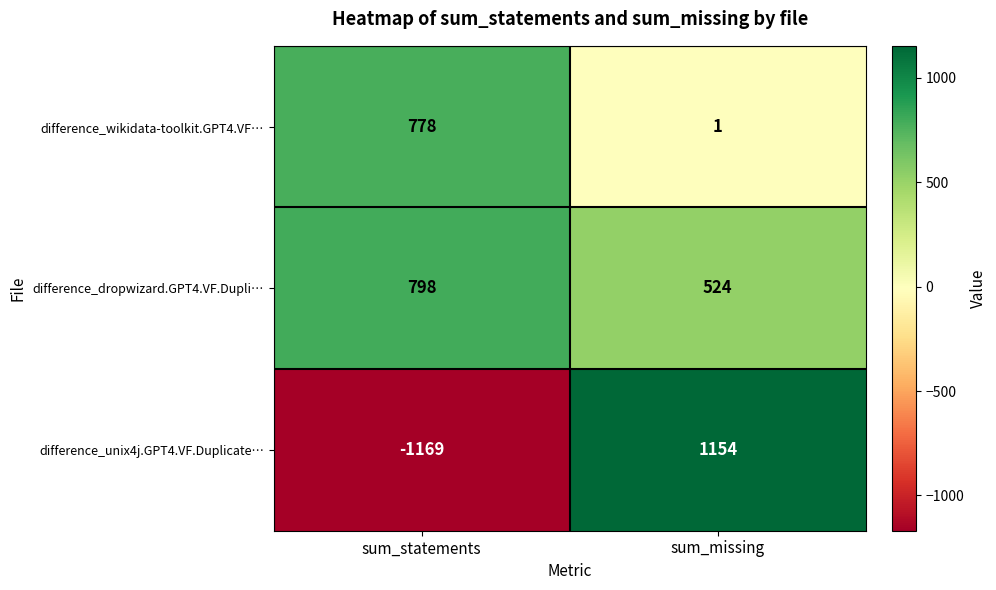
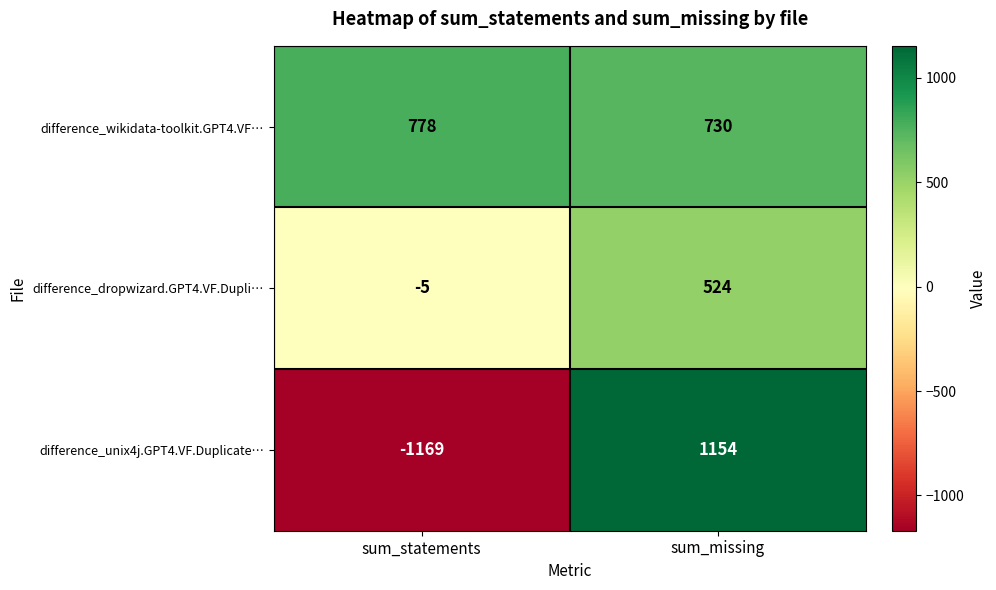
difference_wikidata-toolkit.GPT4.VF…, sum_missing: 1 -> 730
difference_dropwizard.GPT4.VF.Dupli…, sum_statements: 798 -> -5
